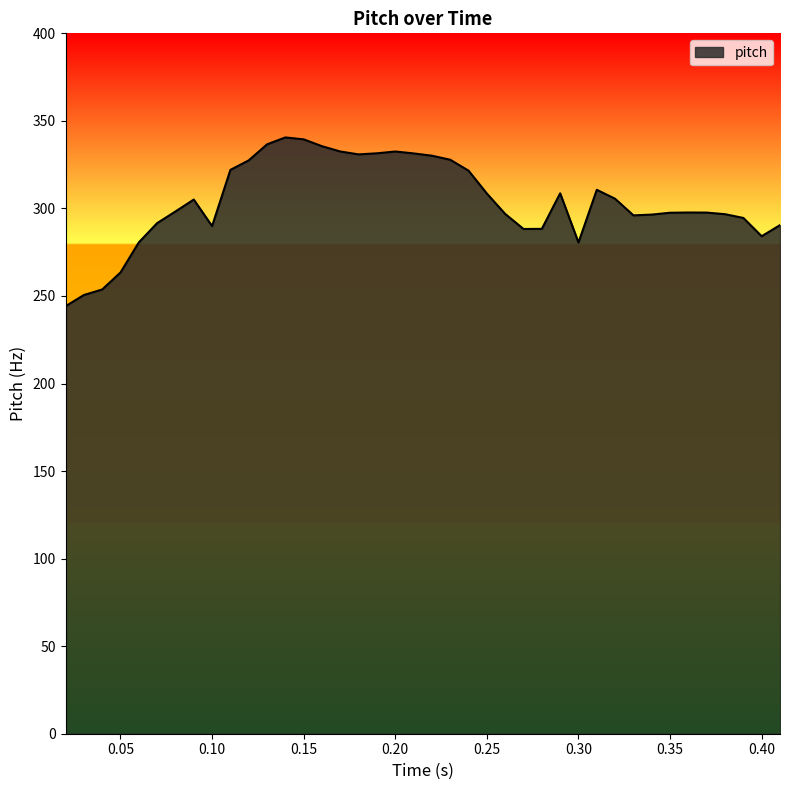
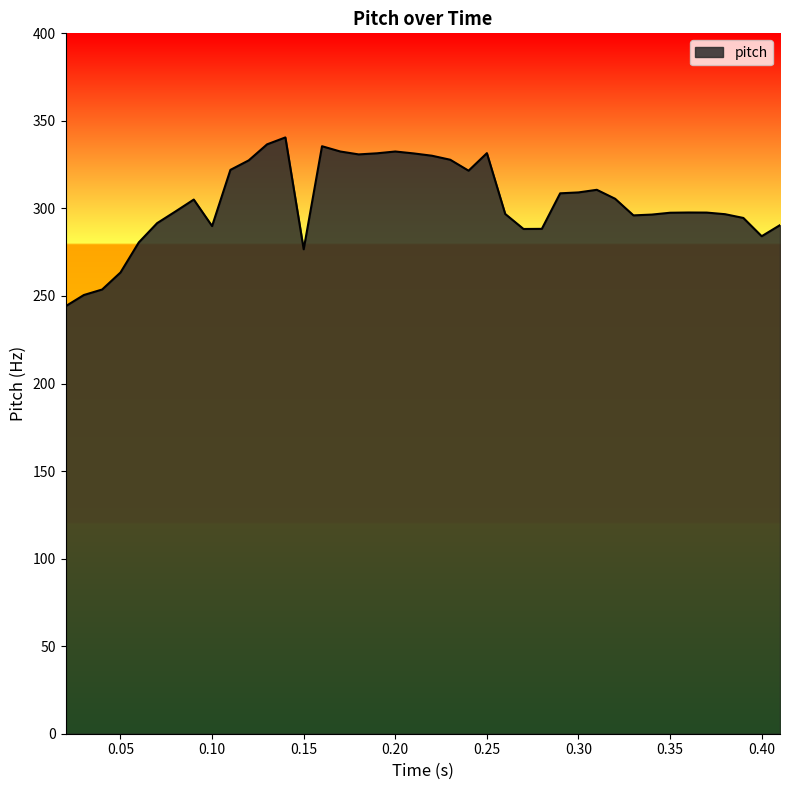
0.15: 339 -> 277
0.25: 308 -> 332
0.30: 281 -> 309
